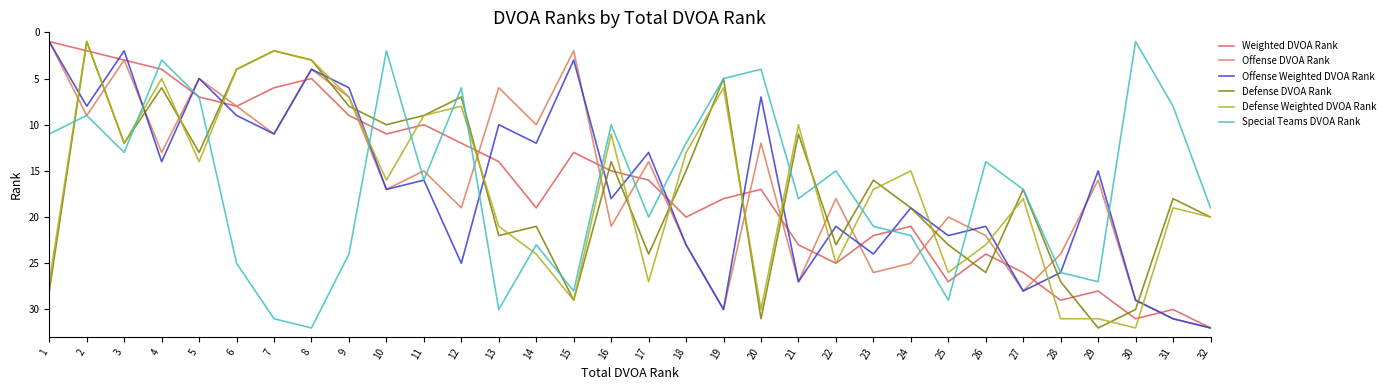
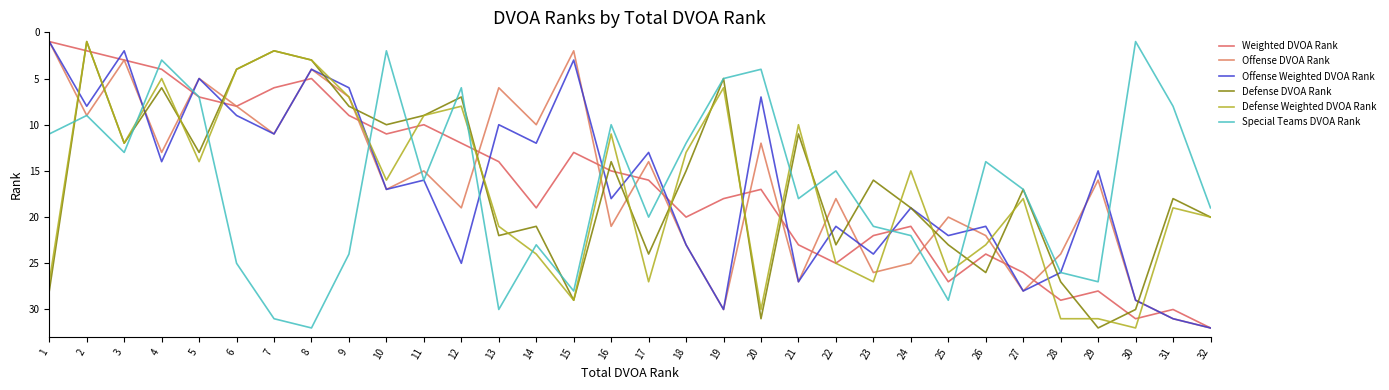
Defense Weighted DVOA Rank, 23: 17 -> 27
